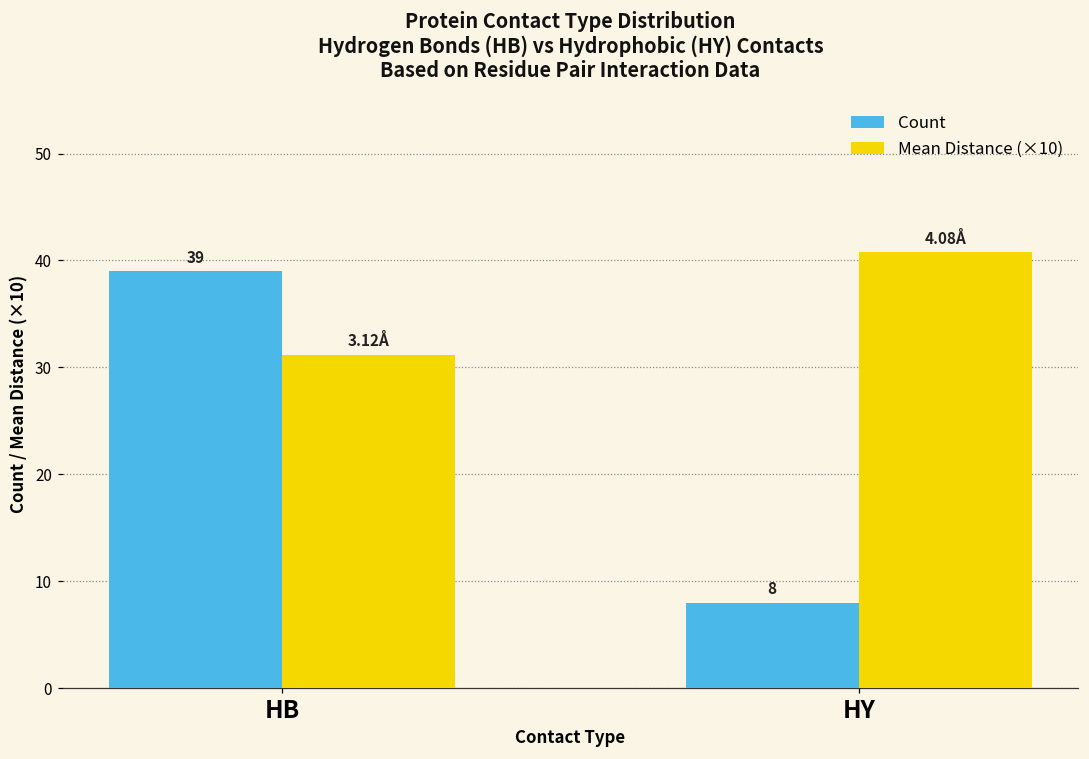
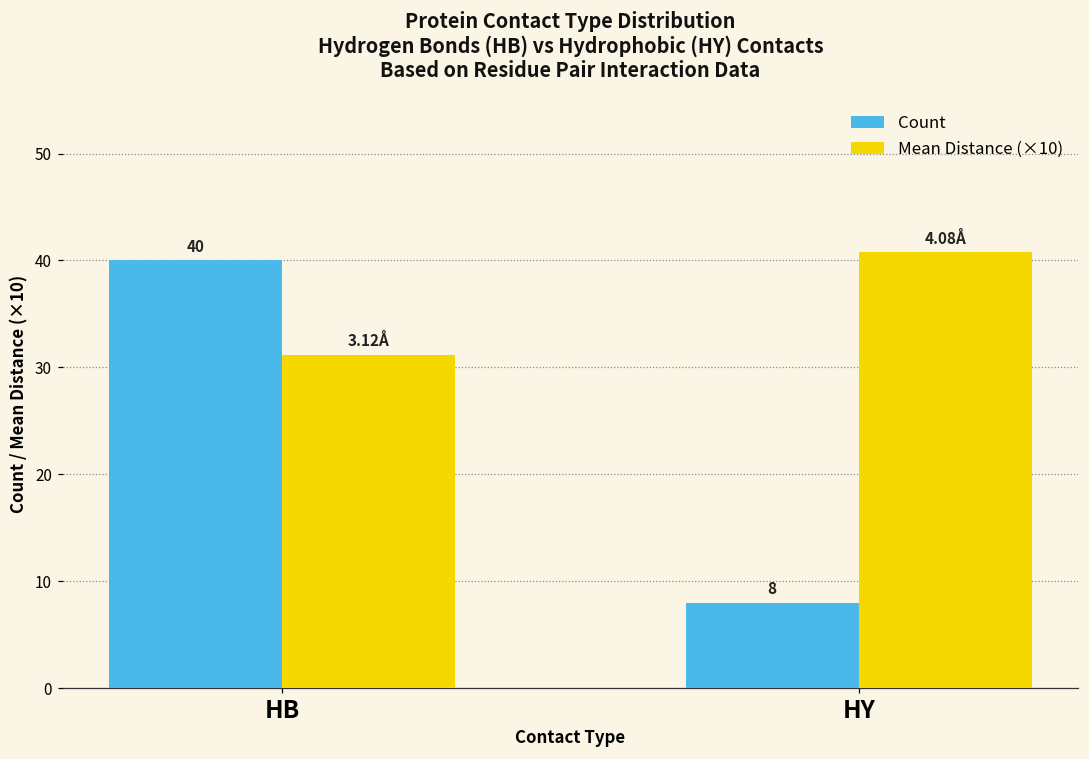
Count, HB: 39 -> 40
